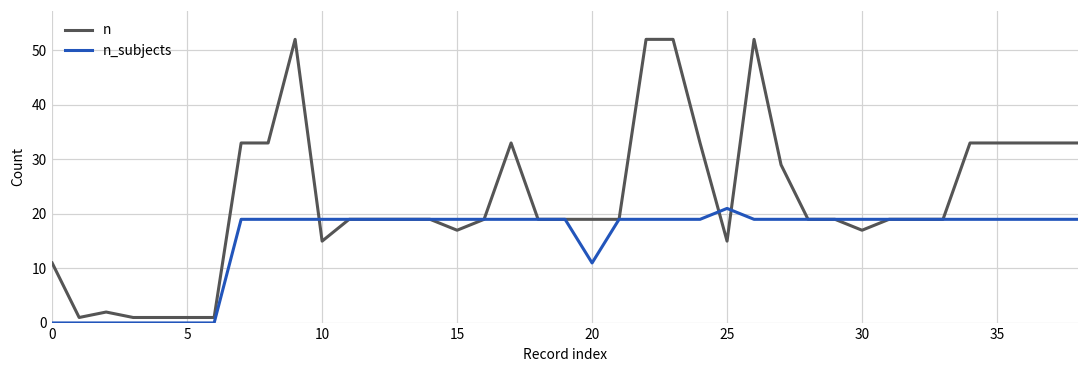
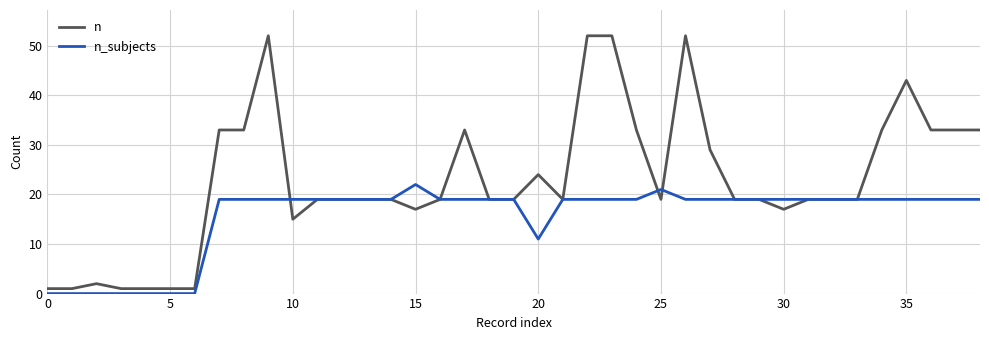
n, 0: 11 -> 1
n_subjects, 15: 19 -> 22
n, 20: 19 -> 24
n, 25: 15 -> 19
n, 35: 33 -> 43
